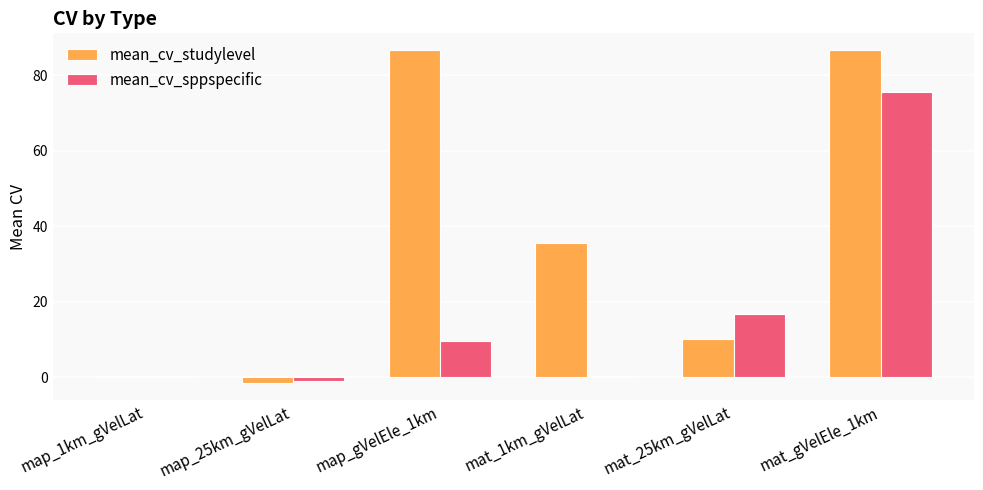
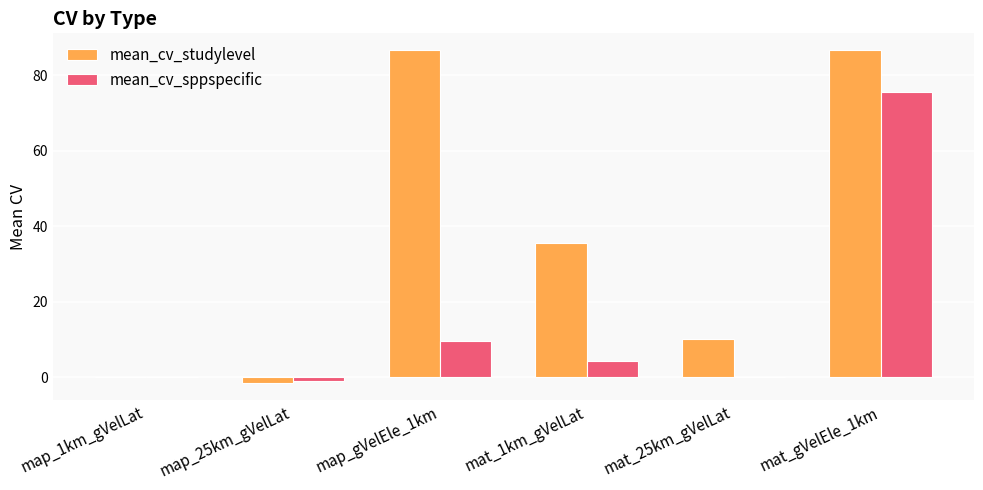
mean_cv_sppspecific, mat_1km_gVelLat: 0 -> 4
mean_cv_sppspecific, mat_25km_gVelLat: 17 -> 0
